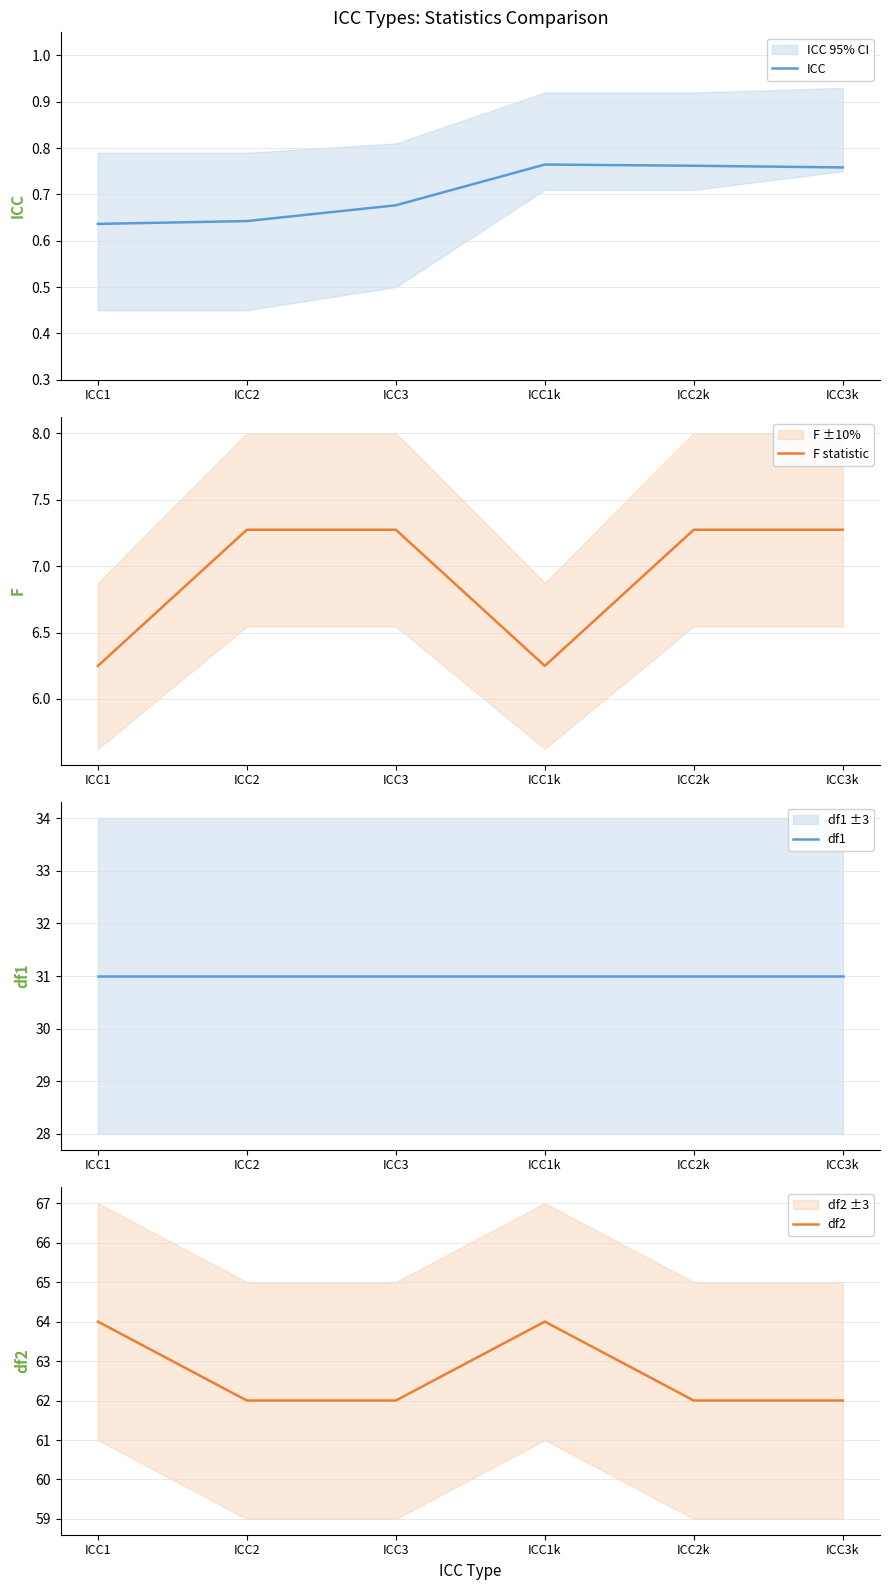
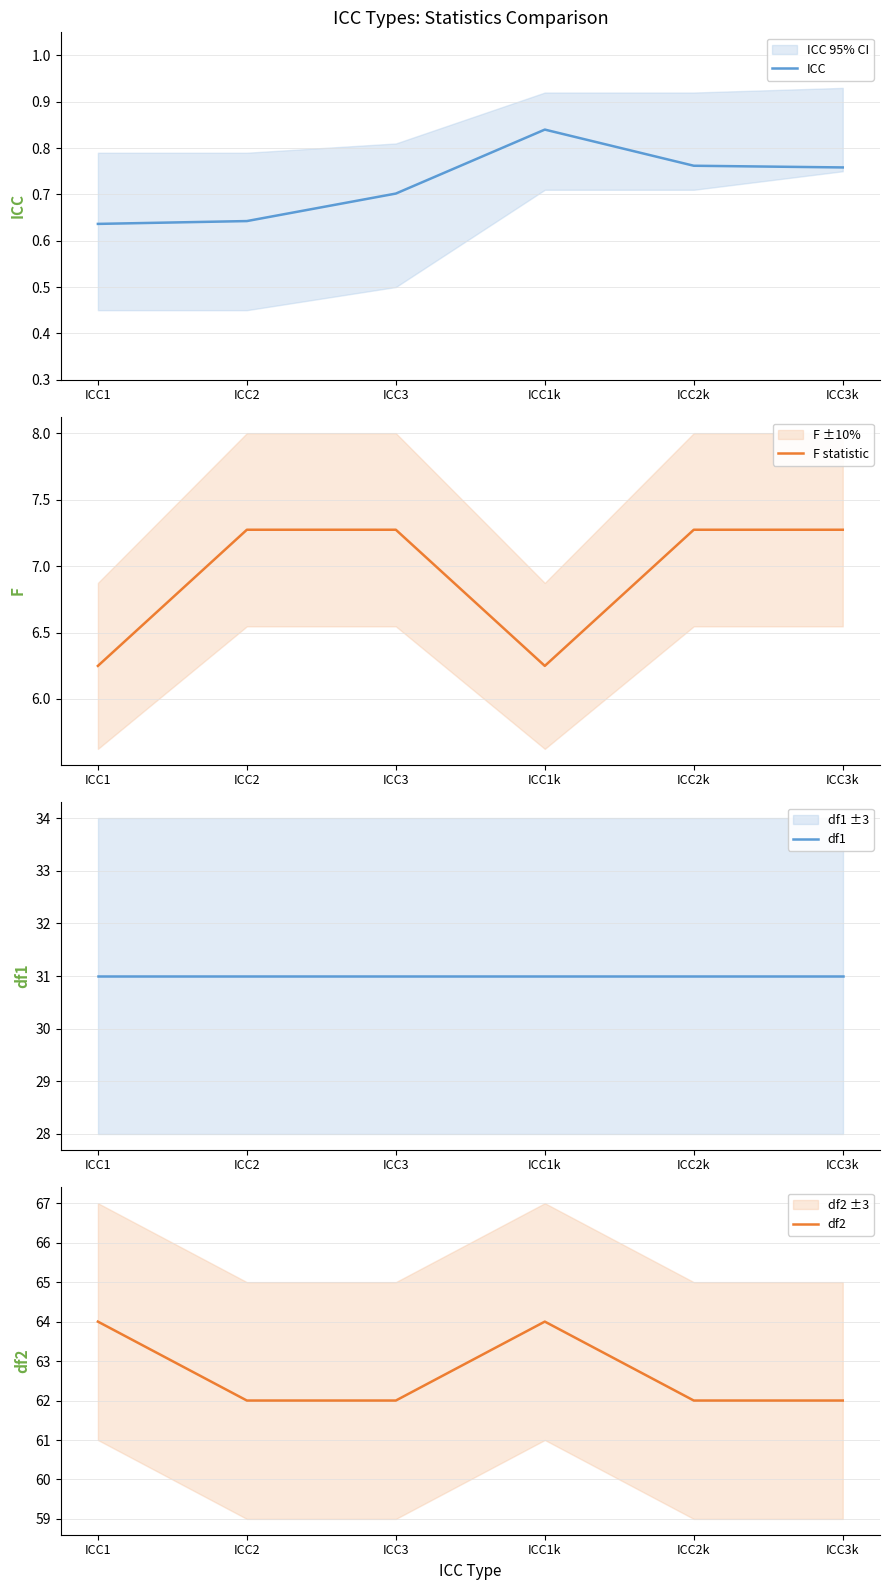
ICC Types: Statistics Comparison, ICC, ICC3: 0.68 -> 0.70
ICC Types: Statistics Comparison, ICC, ICC1k: 0.76 -> 0.84
